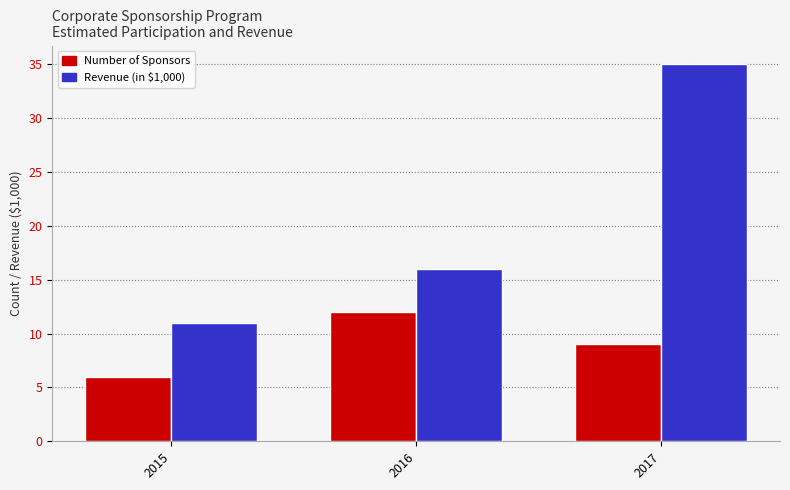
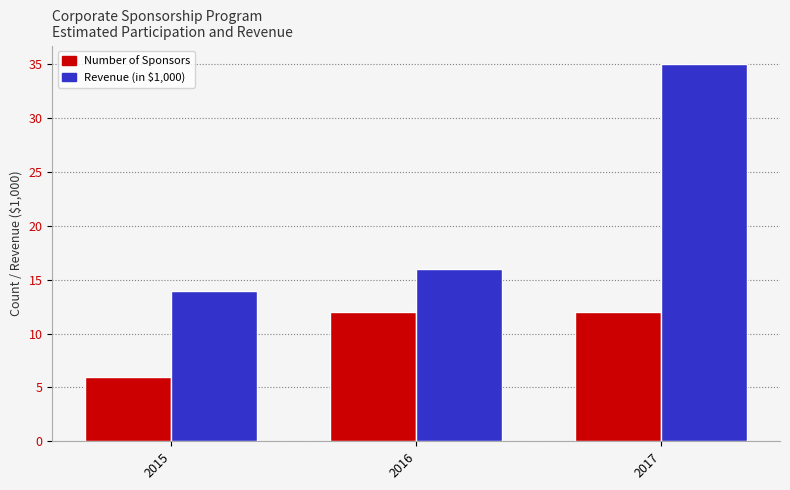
Revenue (in $1,000), 2015: 11 -> 14
Number of Sponsors, 2017: 9 -> 12
